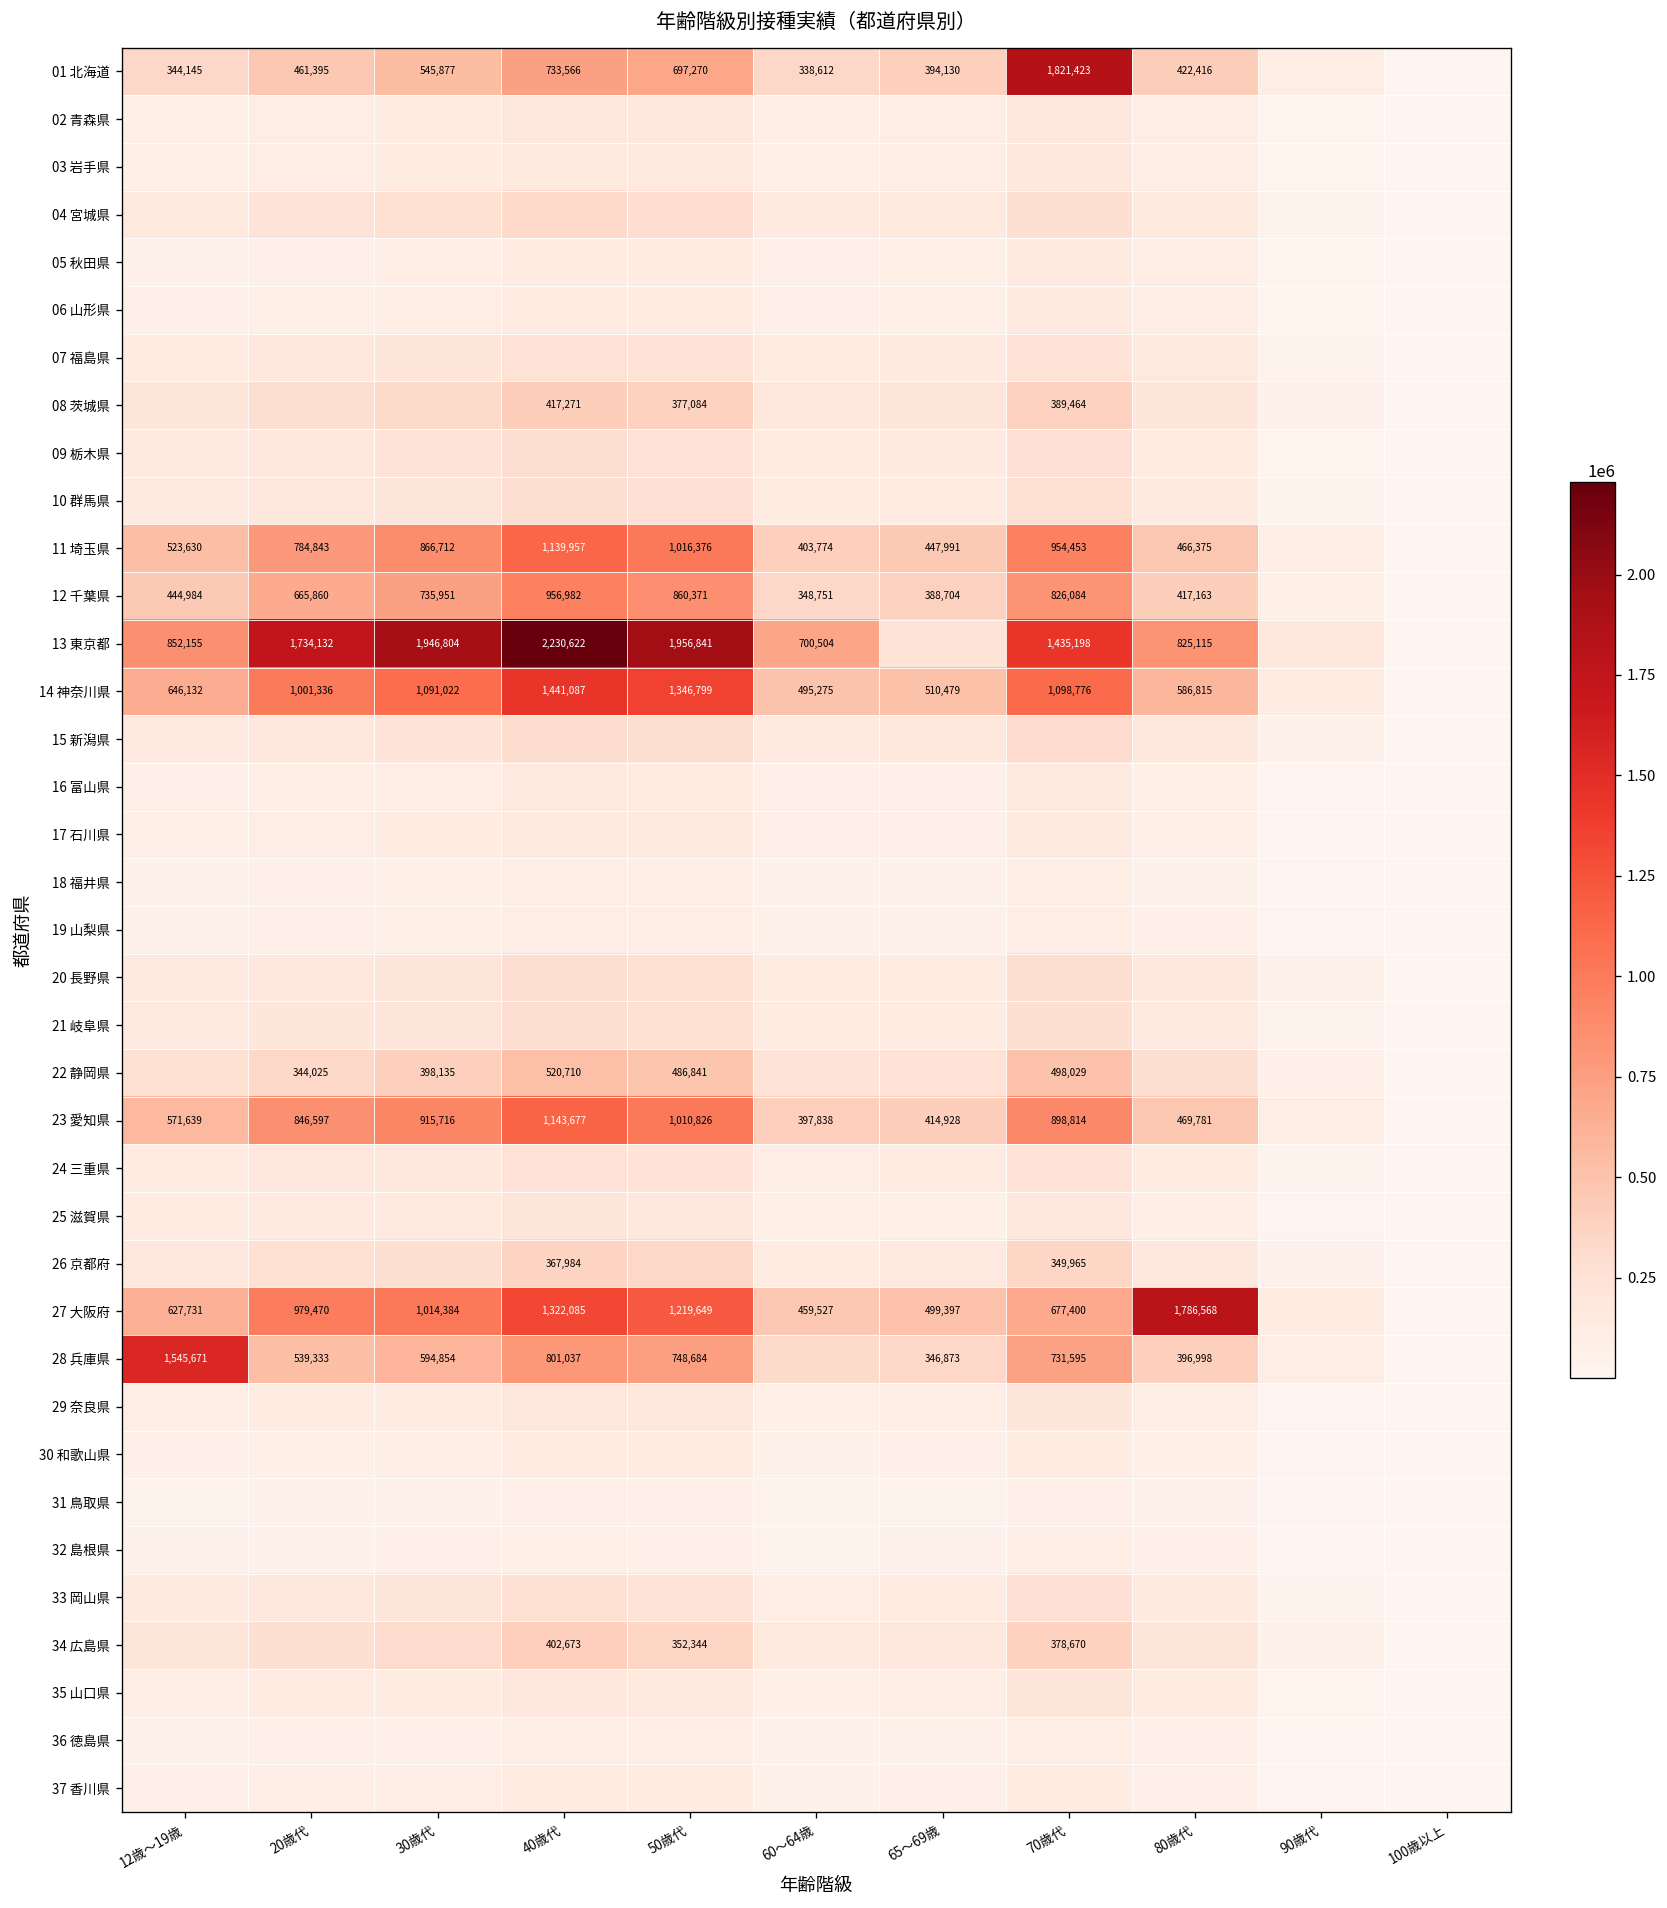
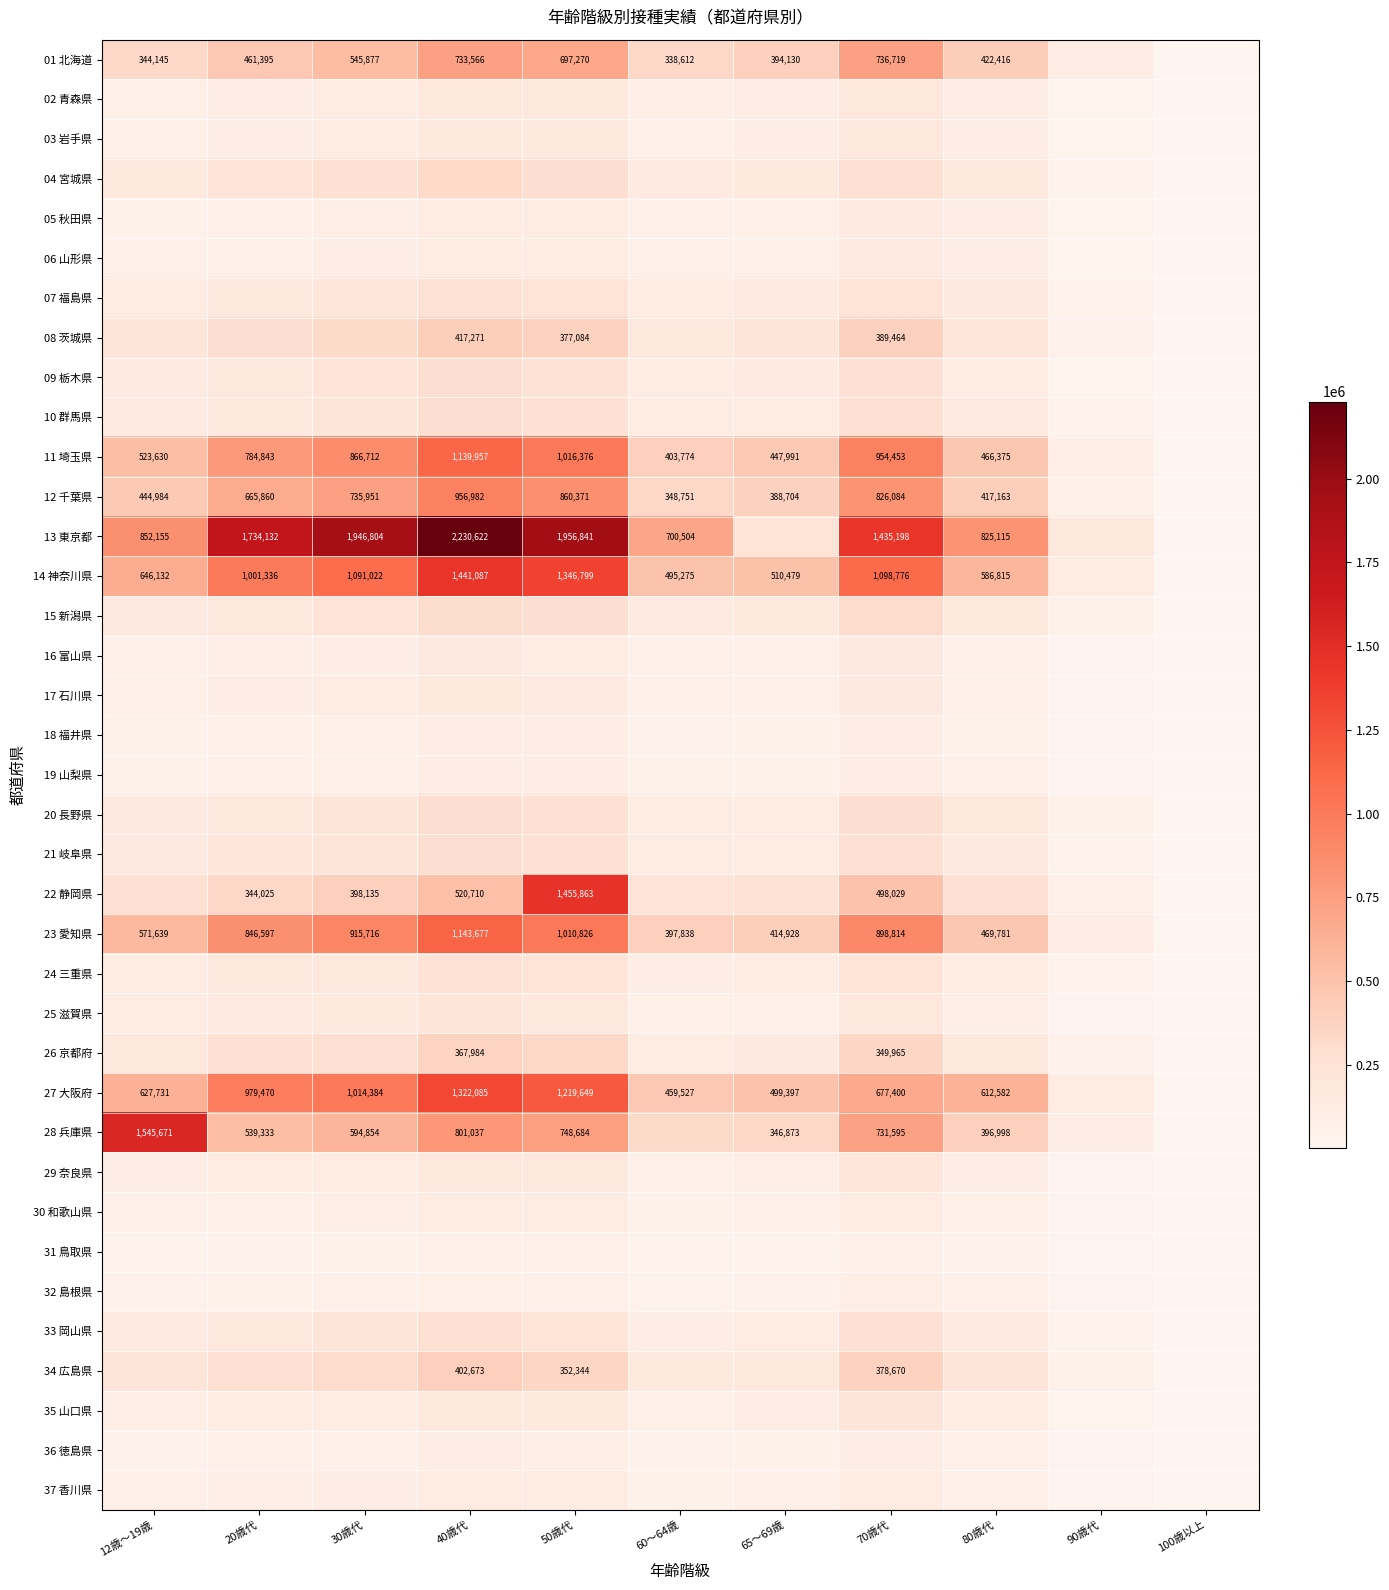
01 北海道, 70歳代: 1,821,423 -> 736,719
22 静岡県, 50歳代: 486,841 -> 1,455,863
27 大阪府, 80歳代: 1,786,568 -> 612,582
